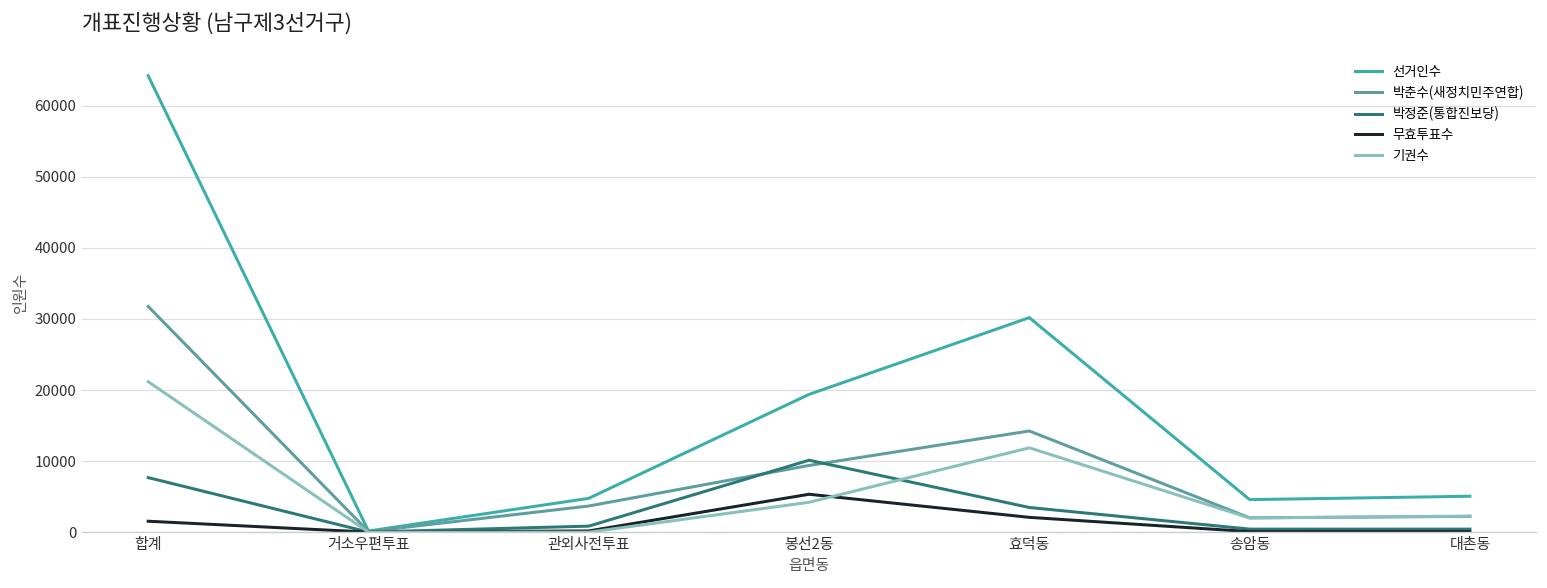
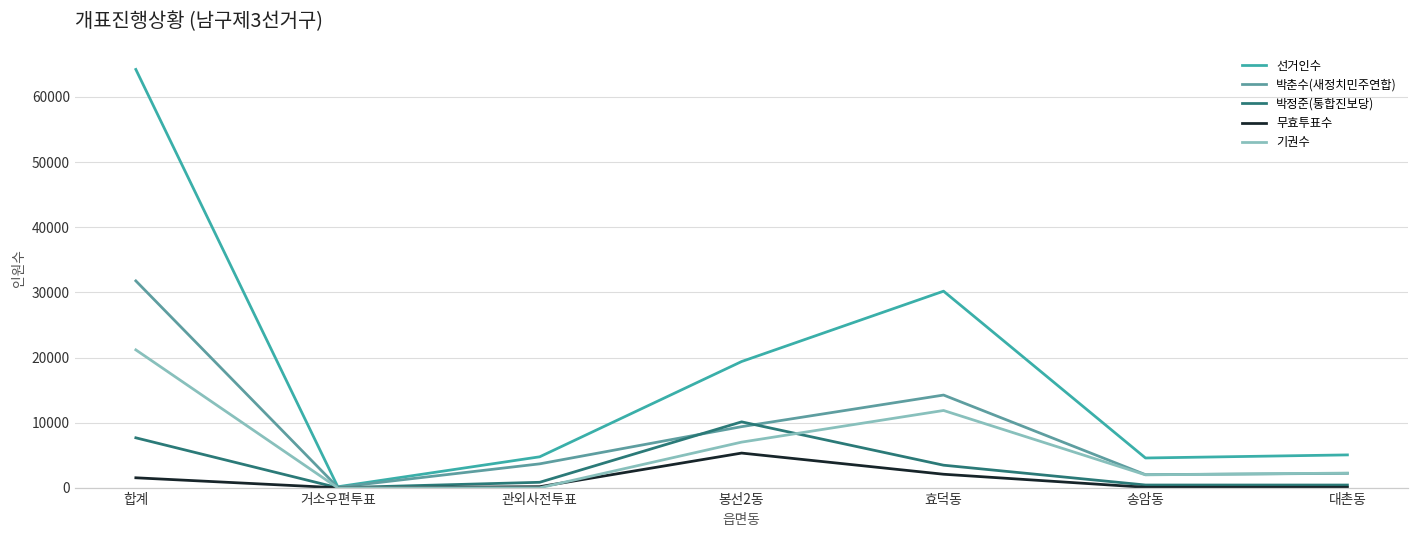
기권수, 봉선2동: 4000 -> 7000
